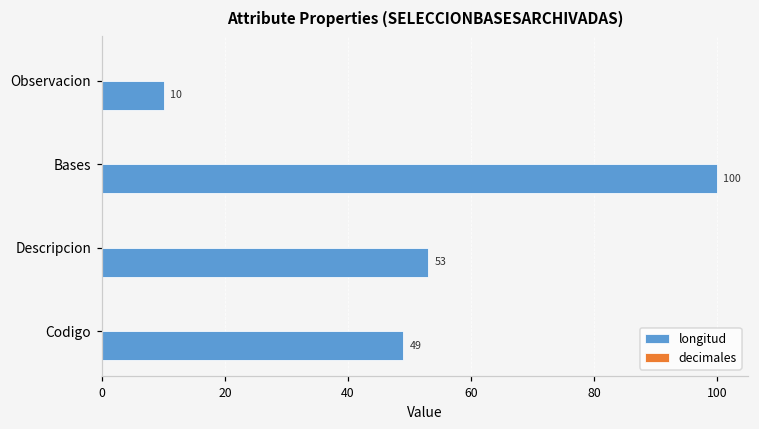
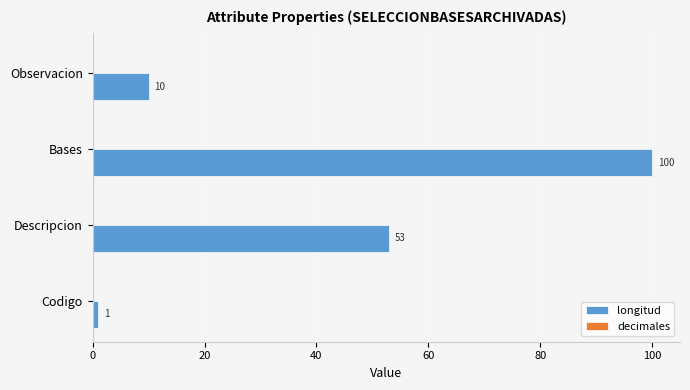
longitud, Codigo: 49 -> 1
